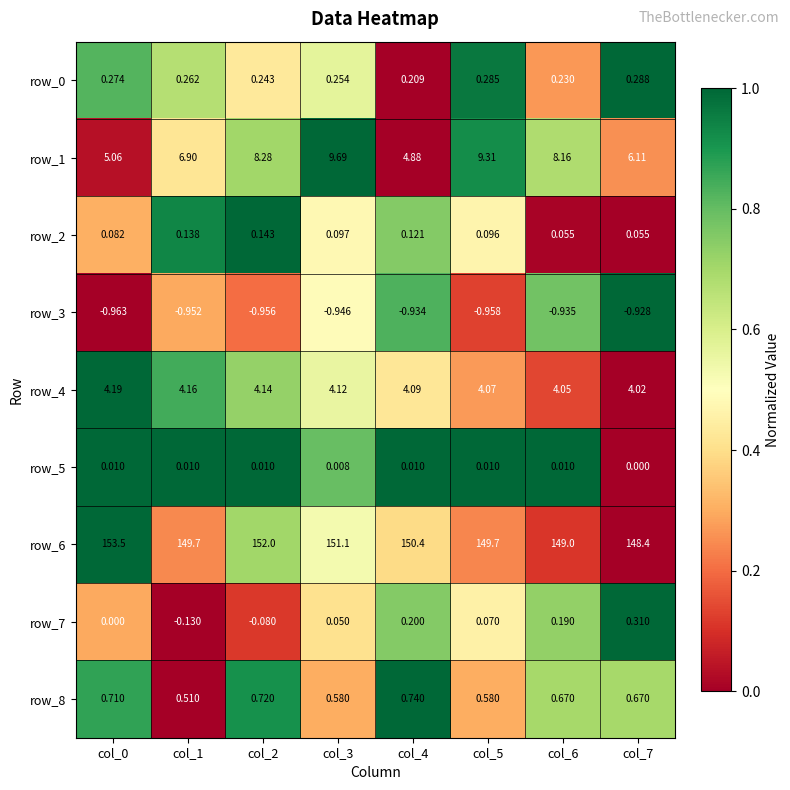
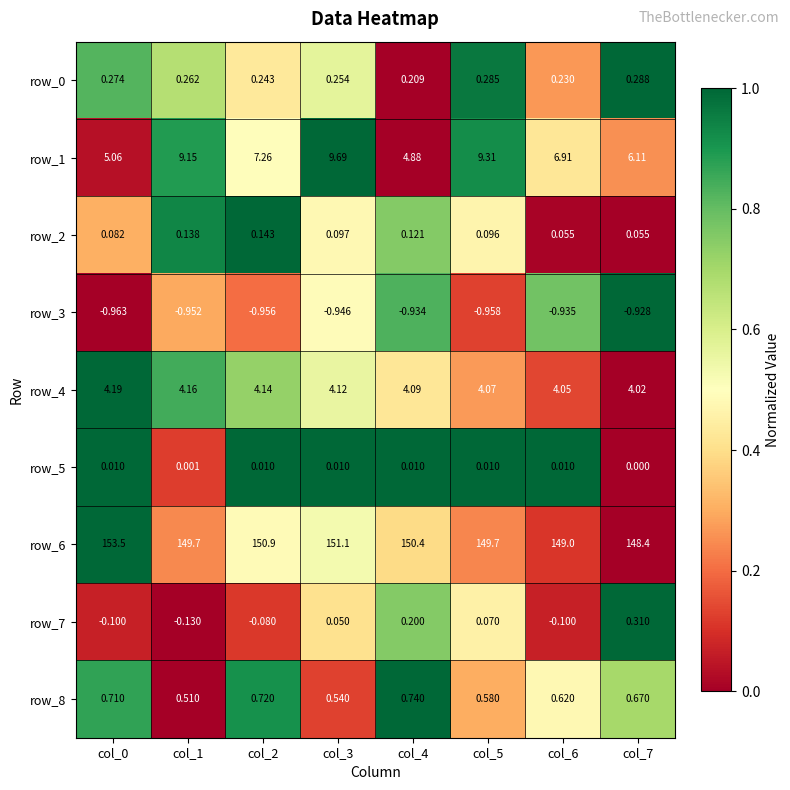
row_1, col_1: 6.90 -> 9.15
row_1, col_2: 8.28 -> 7.26
row_1, col_6: 8.16 -> 6.91
row_5, col_1: 0.010 -> 0.001
row_5, col_3: 0.008 -> 0.010
row_6, col_2: 152.0 -> 150.9
row_7, col_0: 0.000 -> -0.100
row_7, col_6: 0.190 -> -0.100
row_8, col_3: 0.580 -> 0.540
row_8, col_6: 0.670 -> 0.620
